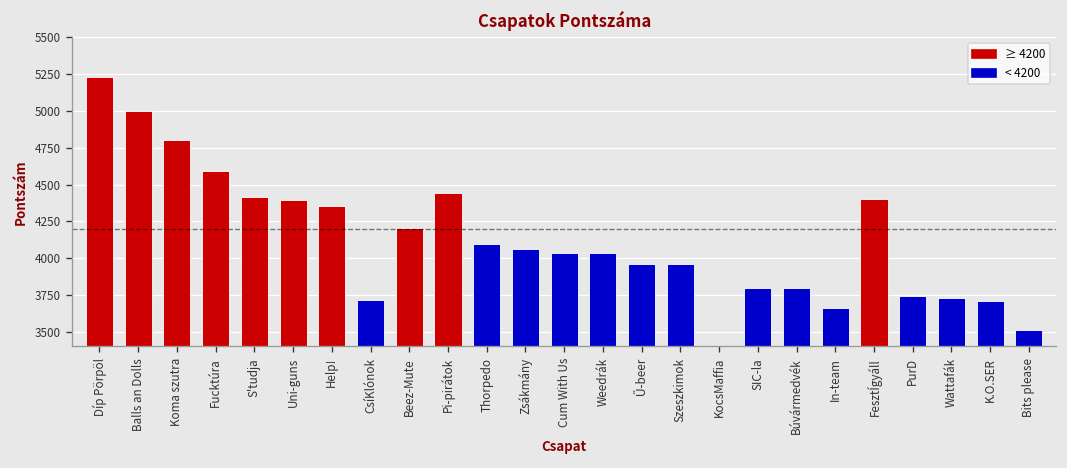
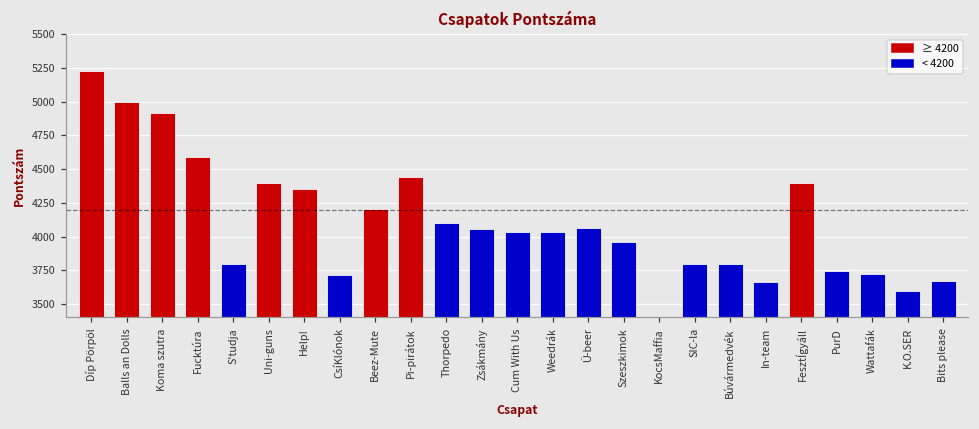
Koma szutra: 4800 -> 4920
S'tudja: 4420 -> 3790
Ű-beer: 3960 -> 4060
K.O.SER: 3710 -> 3590
Bits please: 3510 -> 3670
